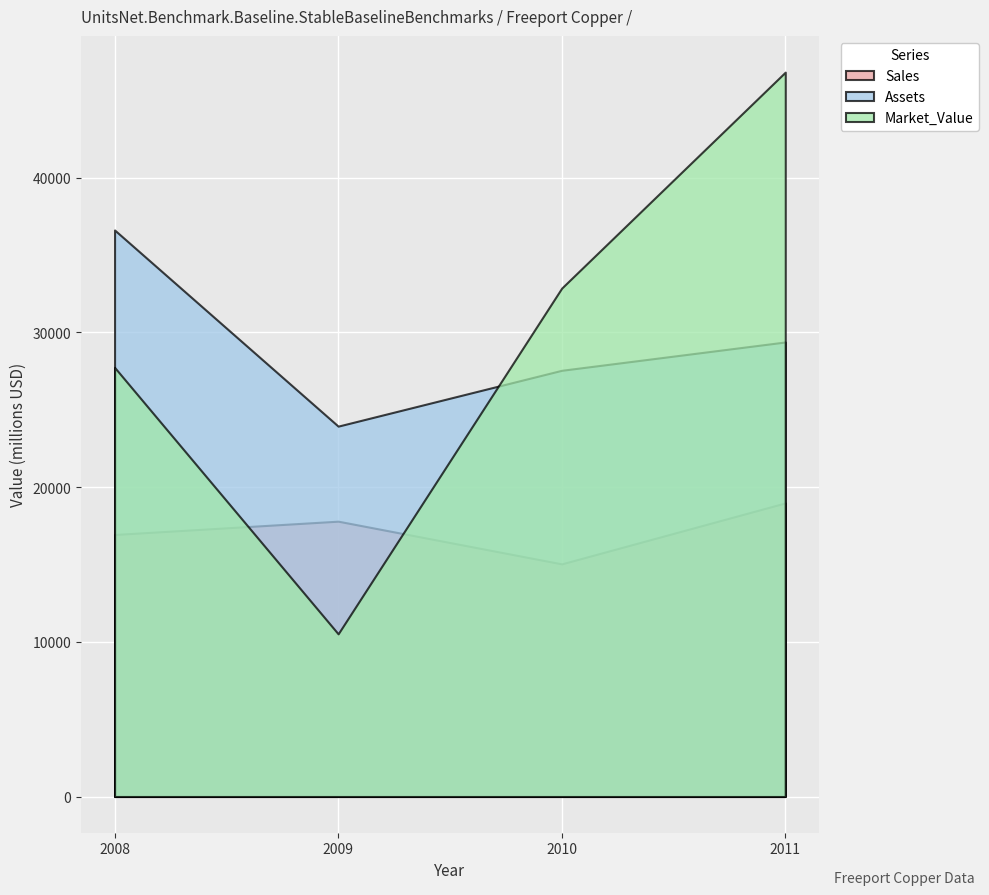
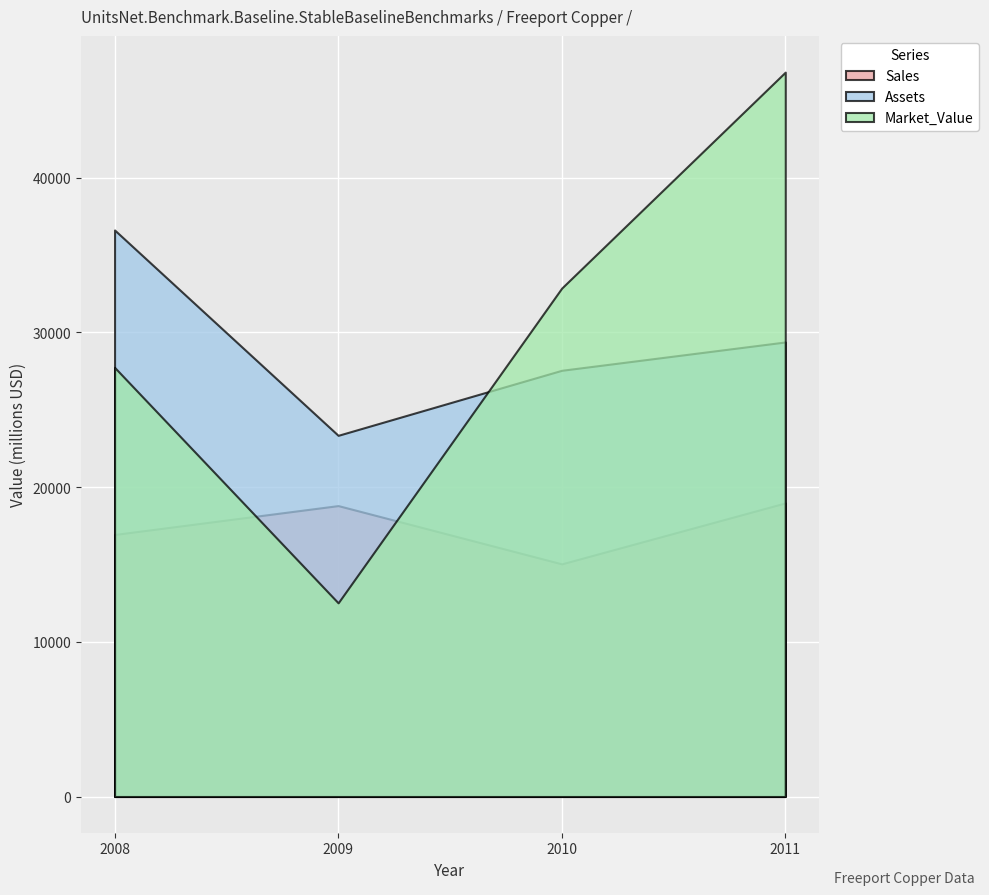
Sales, 2009: 17800 -> 18800
Assets, 2009: 23900 -> 23400
Market_Value, 2009: 10500 -> 12500
